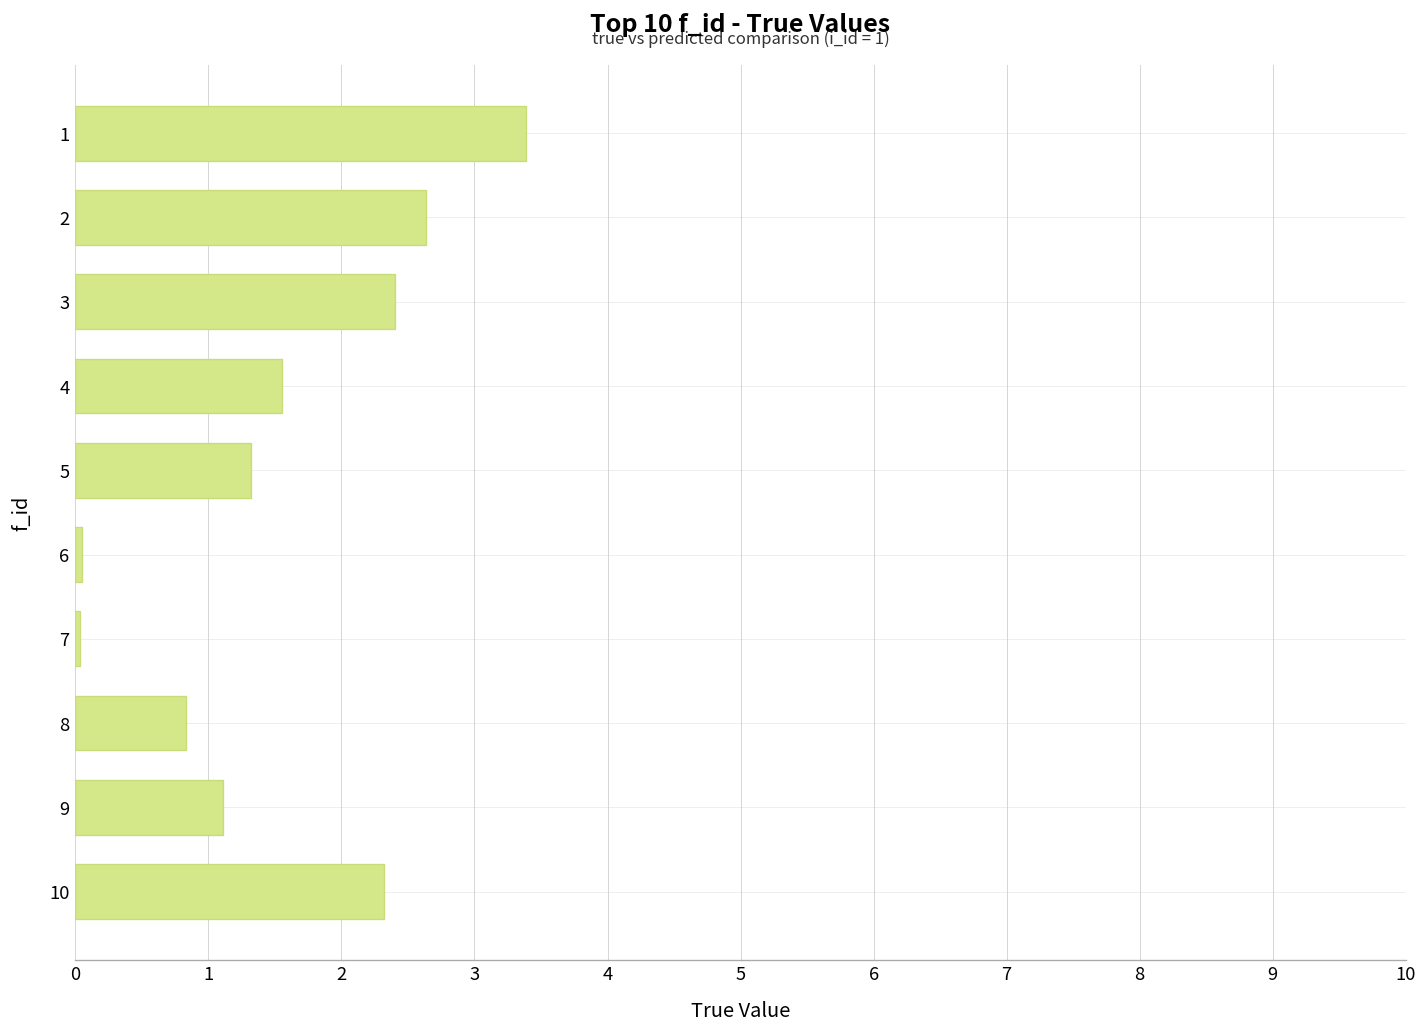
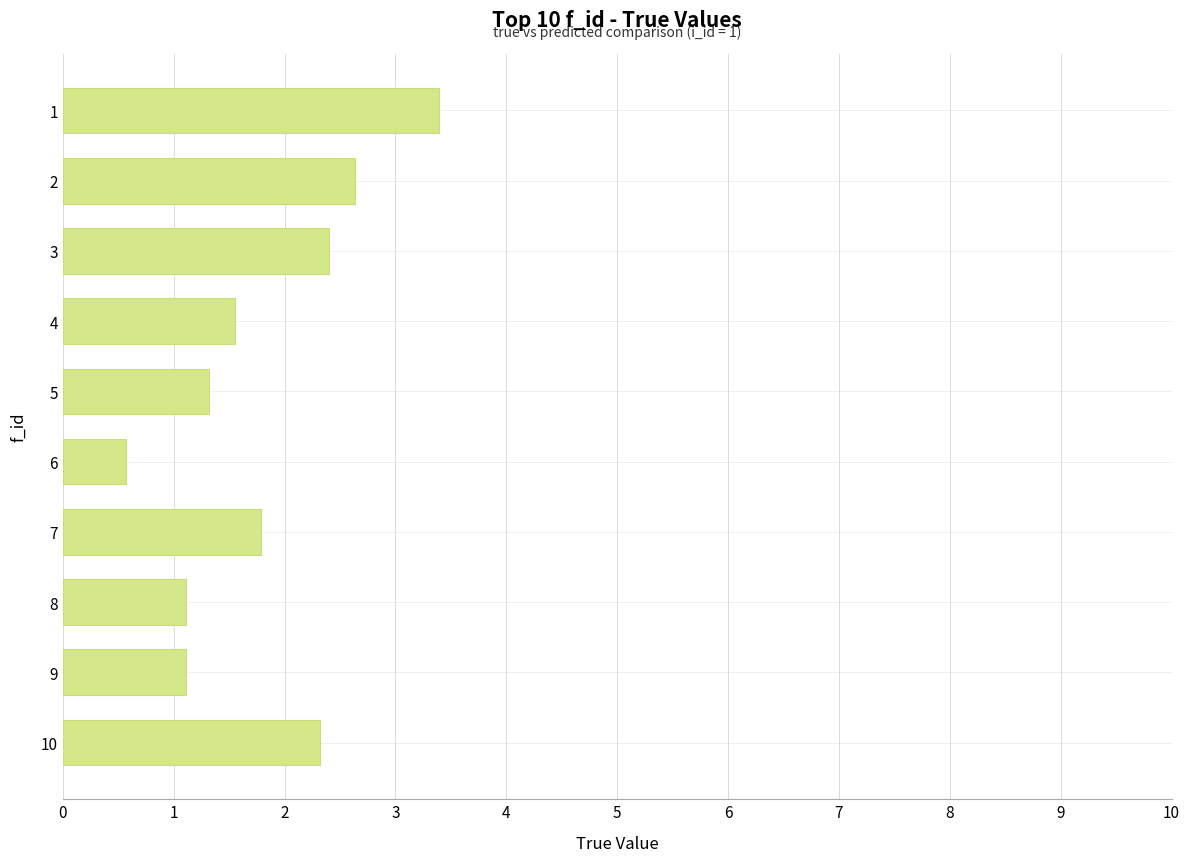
6: 0.05 -> 0.57
7: 0.03 -> 1.78
8: 0.83 -> 1.11
